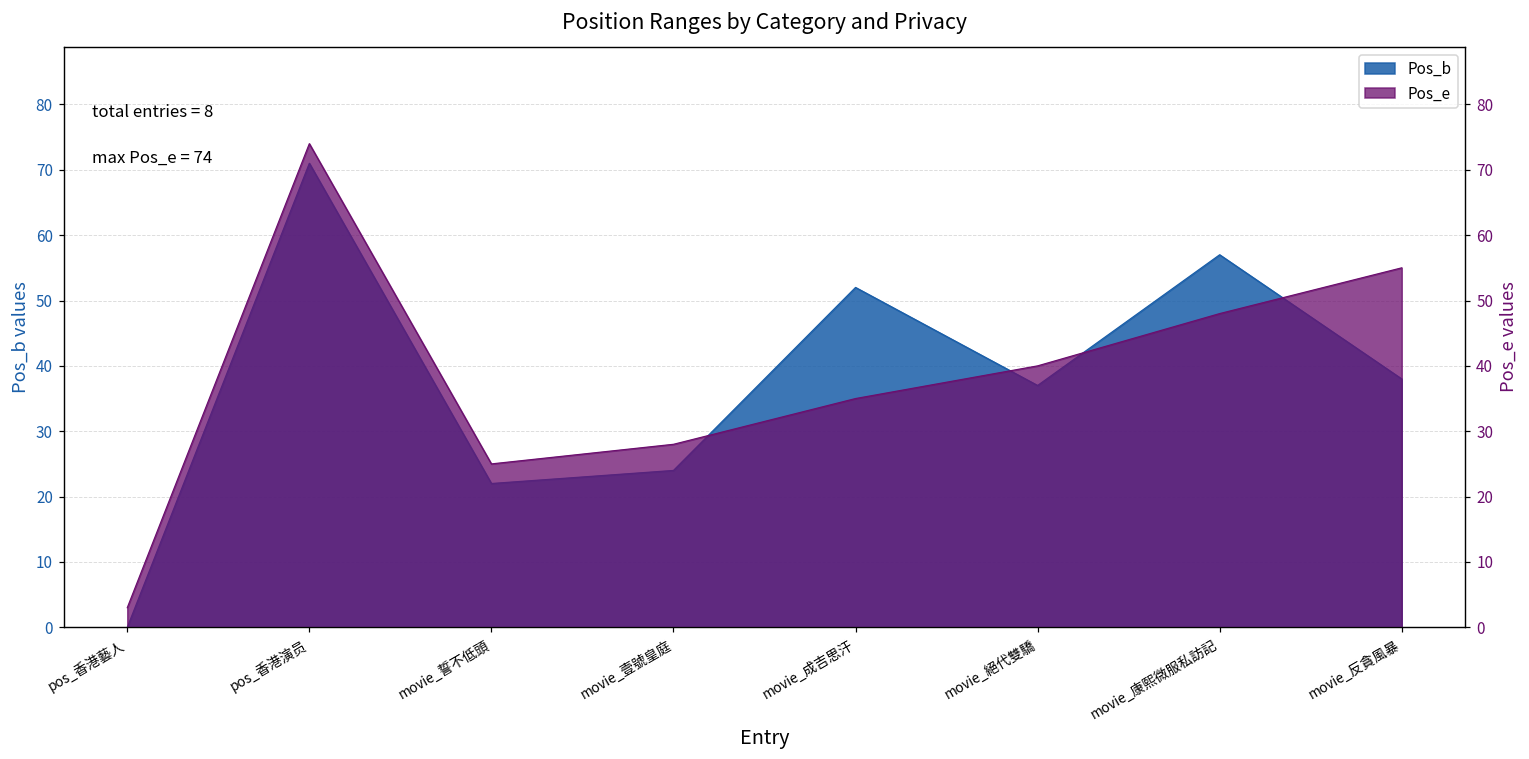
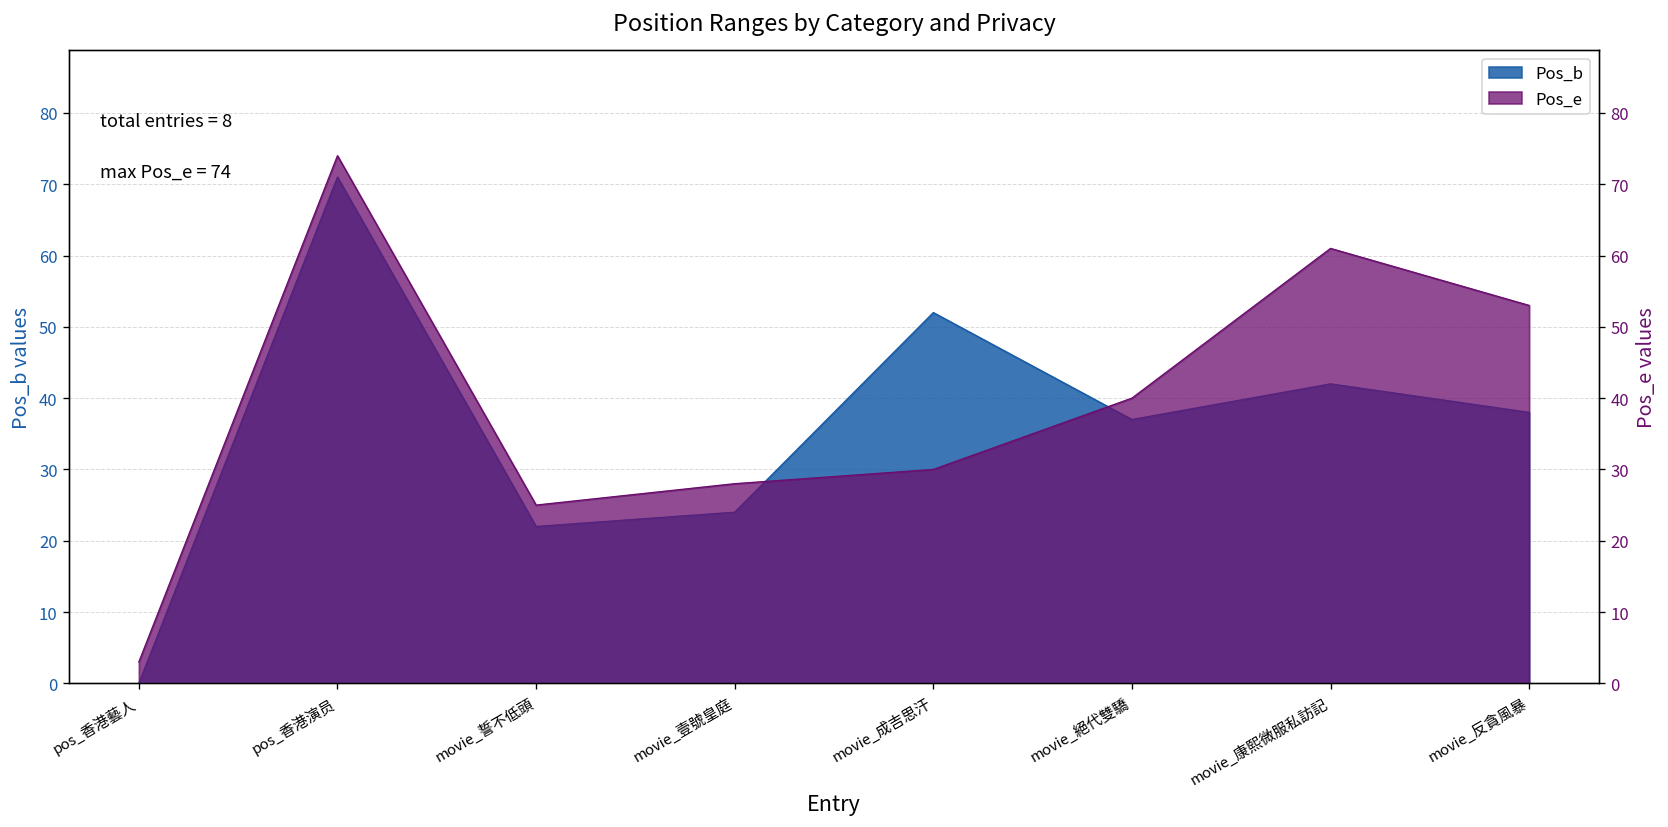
Pos_b, movie_康熙微服私訪記: 57 -> 42
Pos_e, movie_成吉思汗: 35 -> 30
Pos_e, movie_康熙微服私訪記: 48 -> 61
Pos_e, movie_反貪風暴: 55 -> 53
